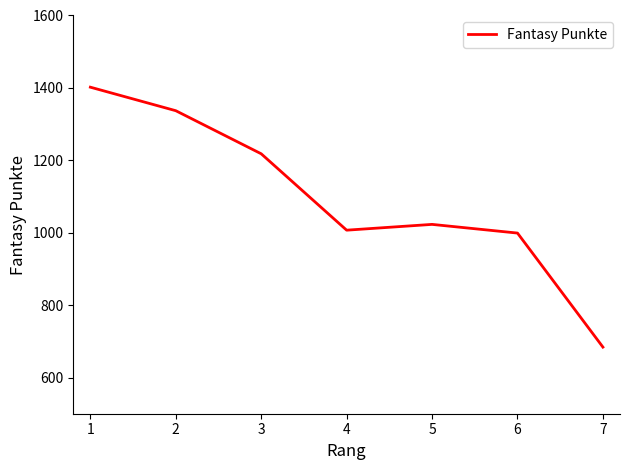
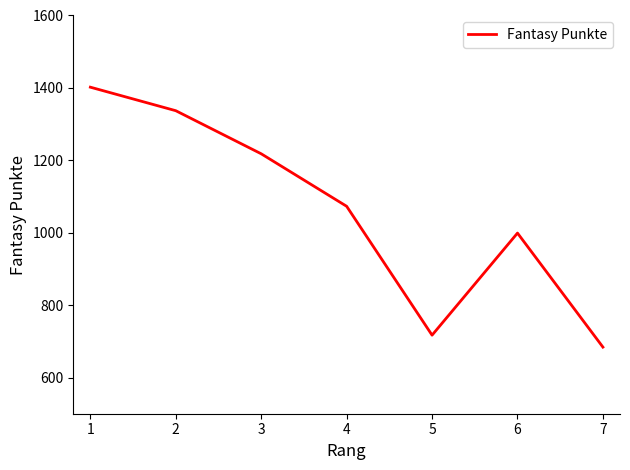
4: 1010 -> 1070
5: 1020 -> 720
